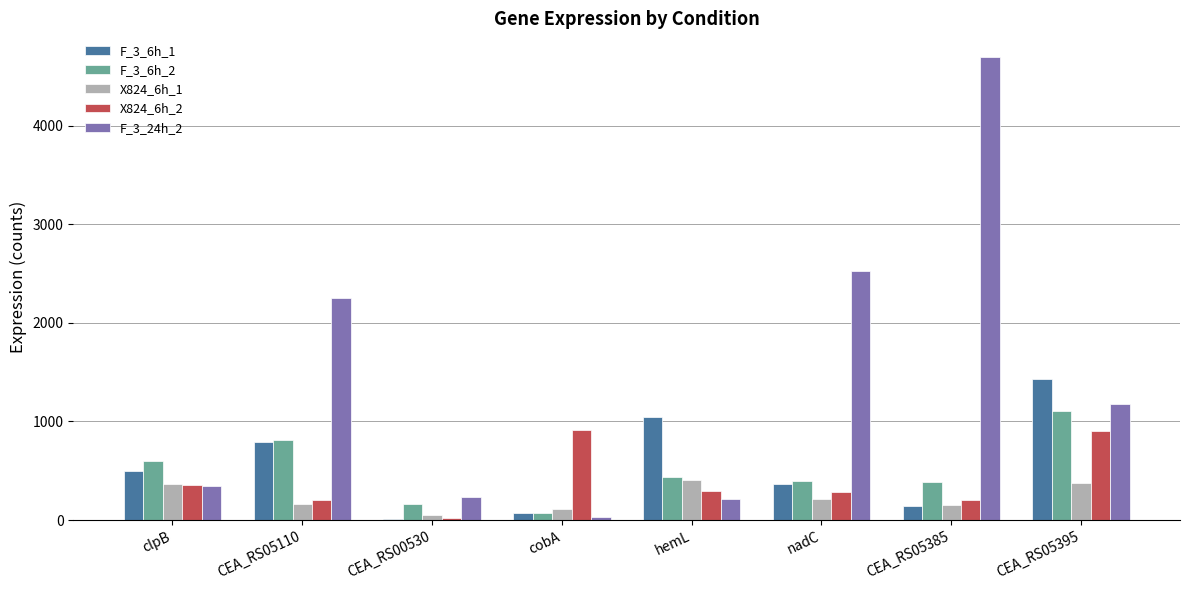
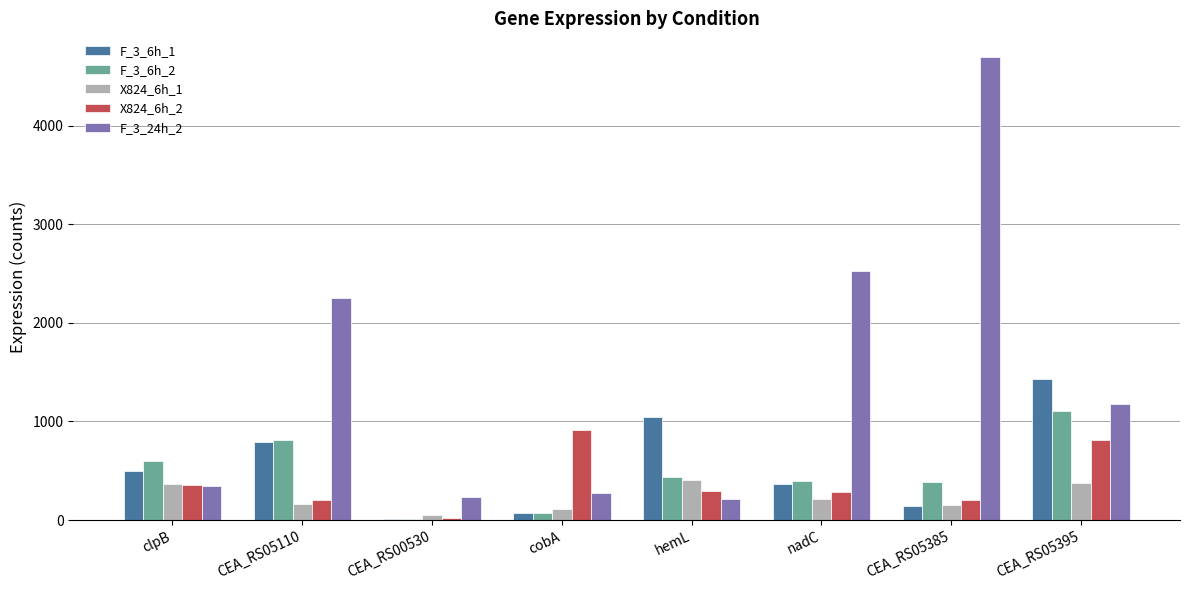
F_3_6h_2, CEA_RS00530: 200 -> 0
F_3_24h_2, cobA: 0 -> 300
X824_6h_2, CEA_RS05395: 900 -> 800
